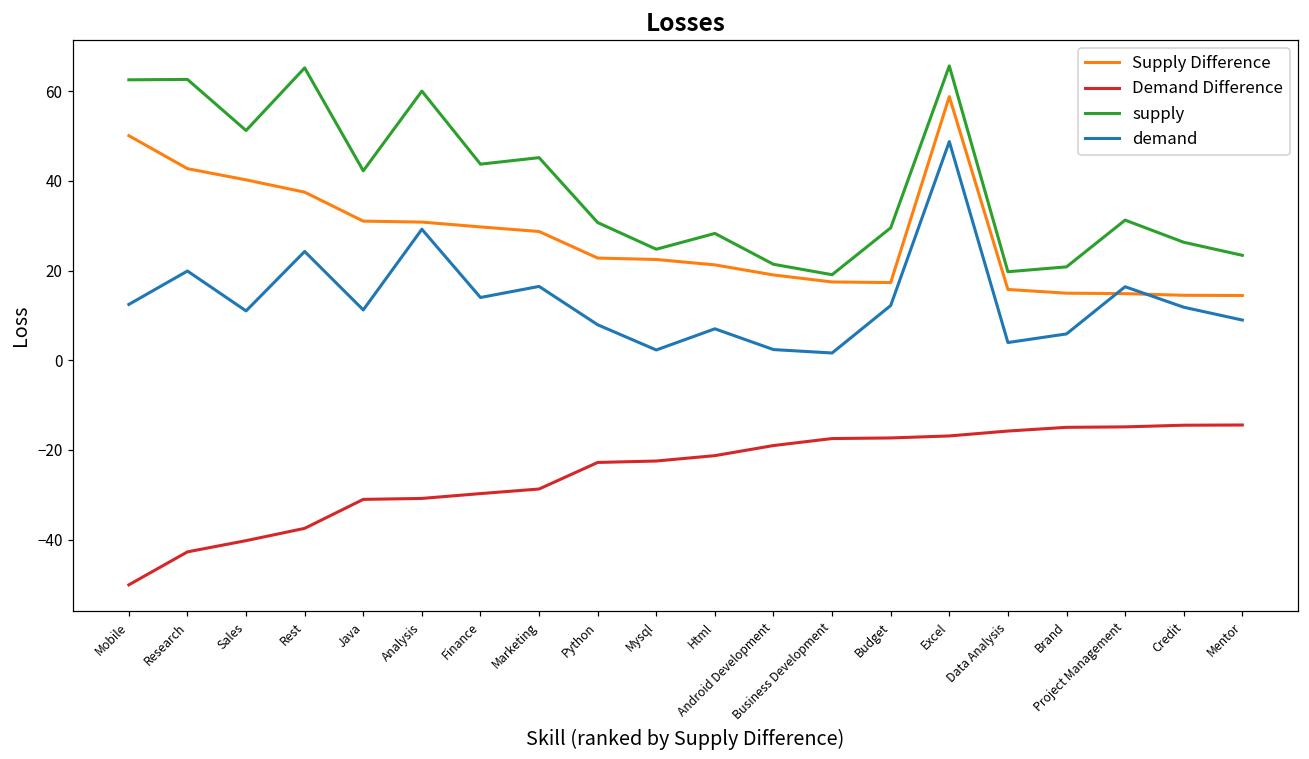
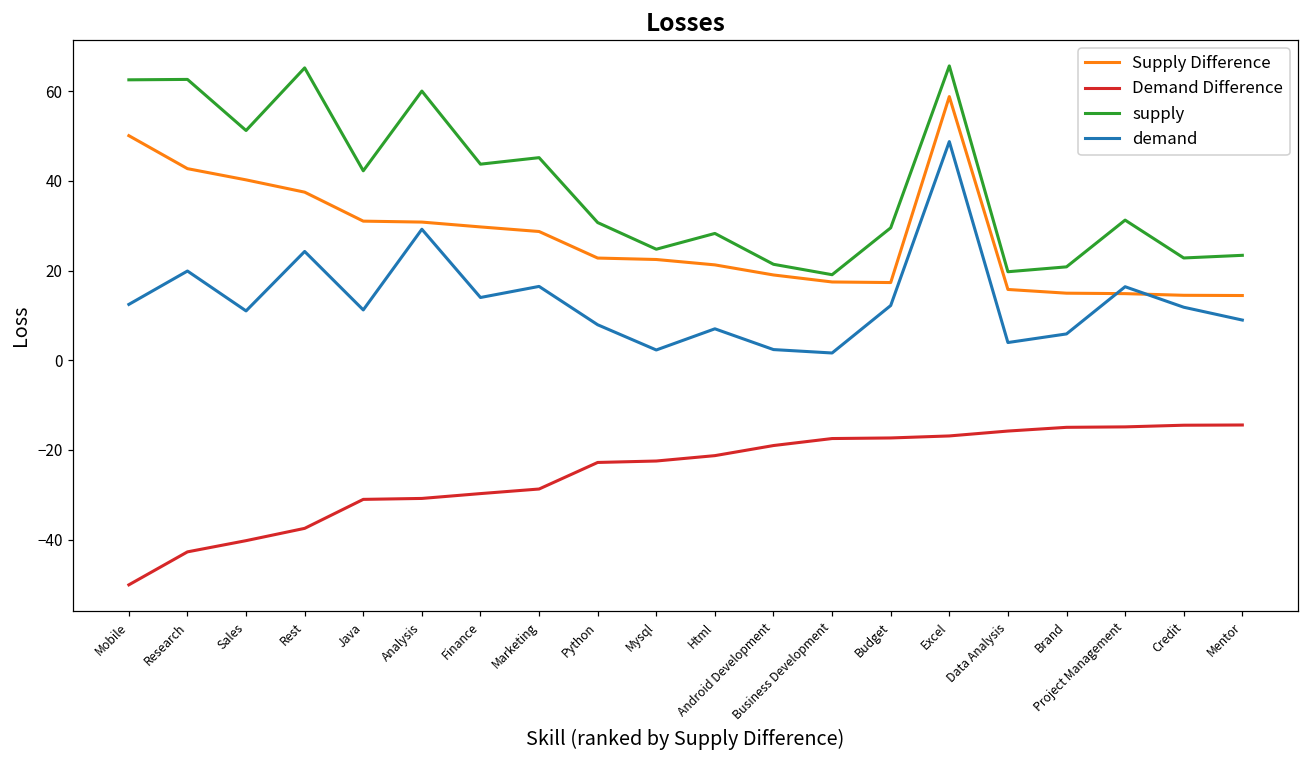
supply, Credit: 26 -> 23
